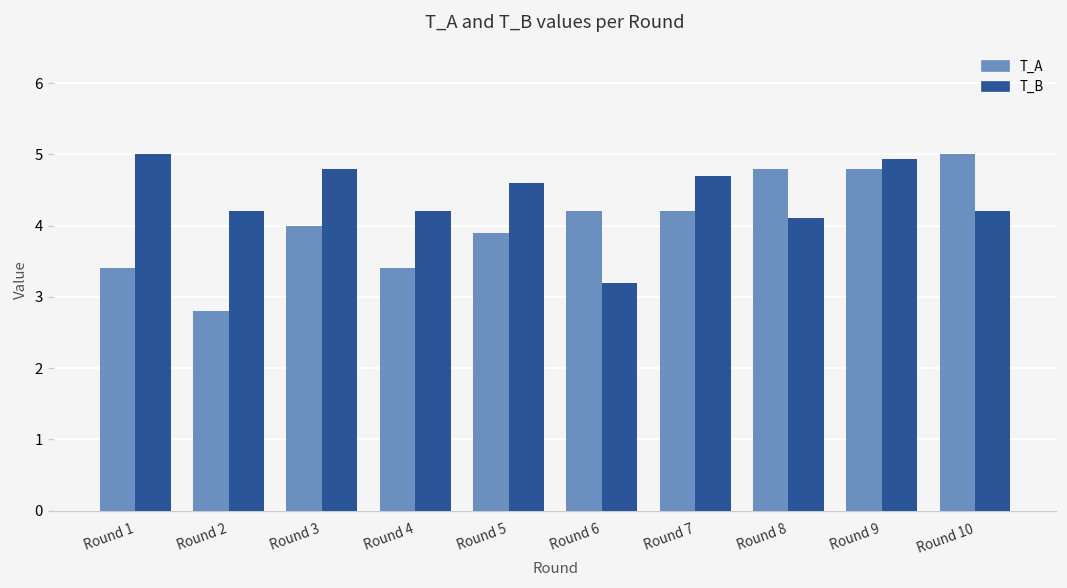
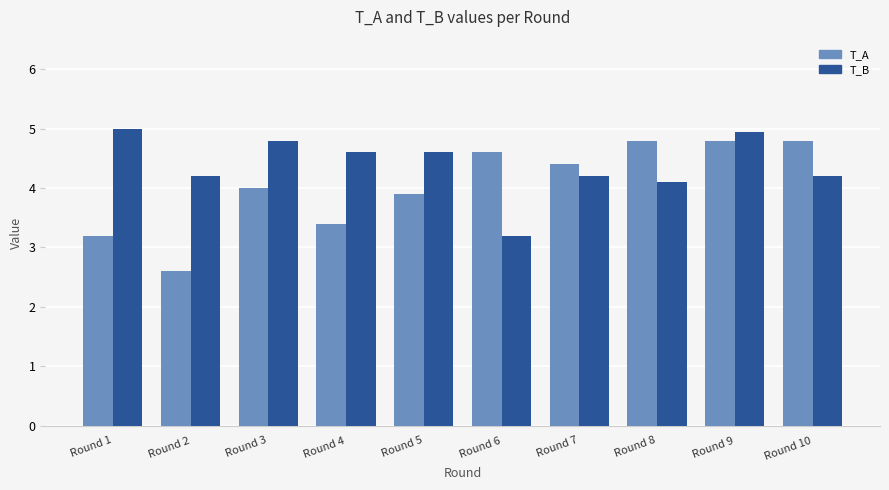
T_A, Round 1: 3.4 -> 3.2
T_A, Round 2: 2.8 -> 2.6
T_B, Round 4: 4.2 -> 4.6
T_A, Round 6: 4.2 -> 4.6
T_A, Round 7: 4.2 -> 4.4
T_B, Round 7: 4.7 -> 4.2
T_A, Round 10: 5.0 -> 4.8
